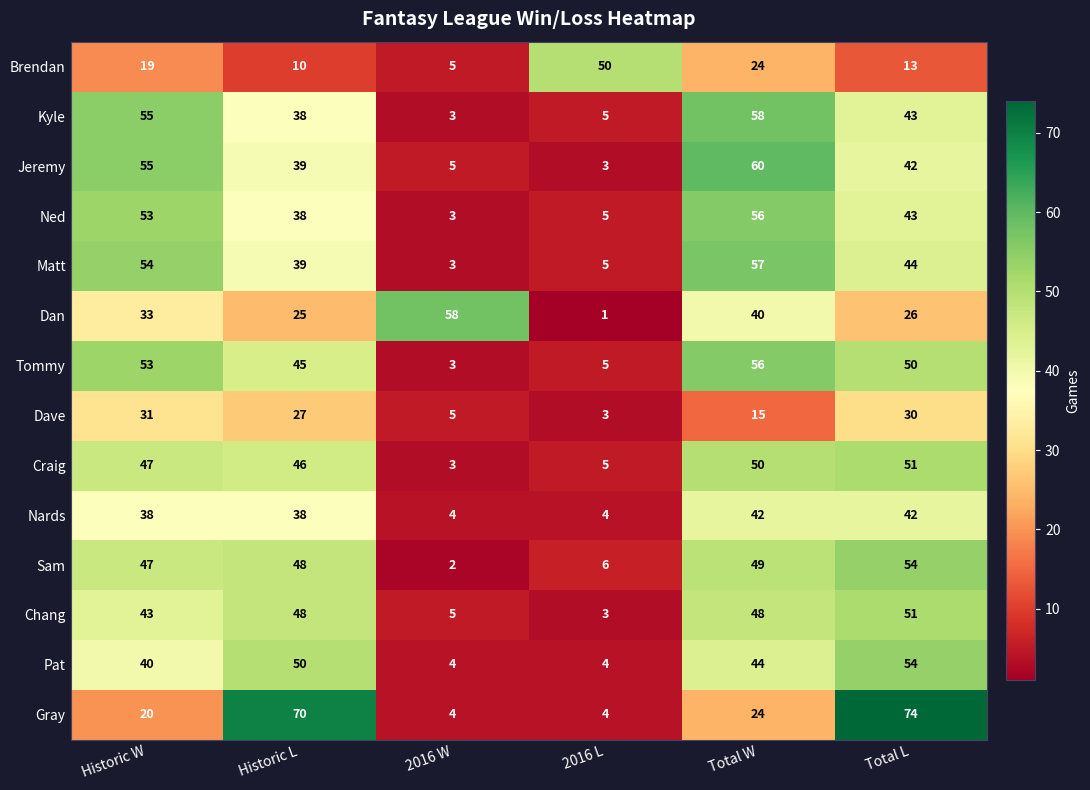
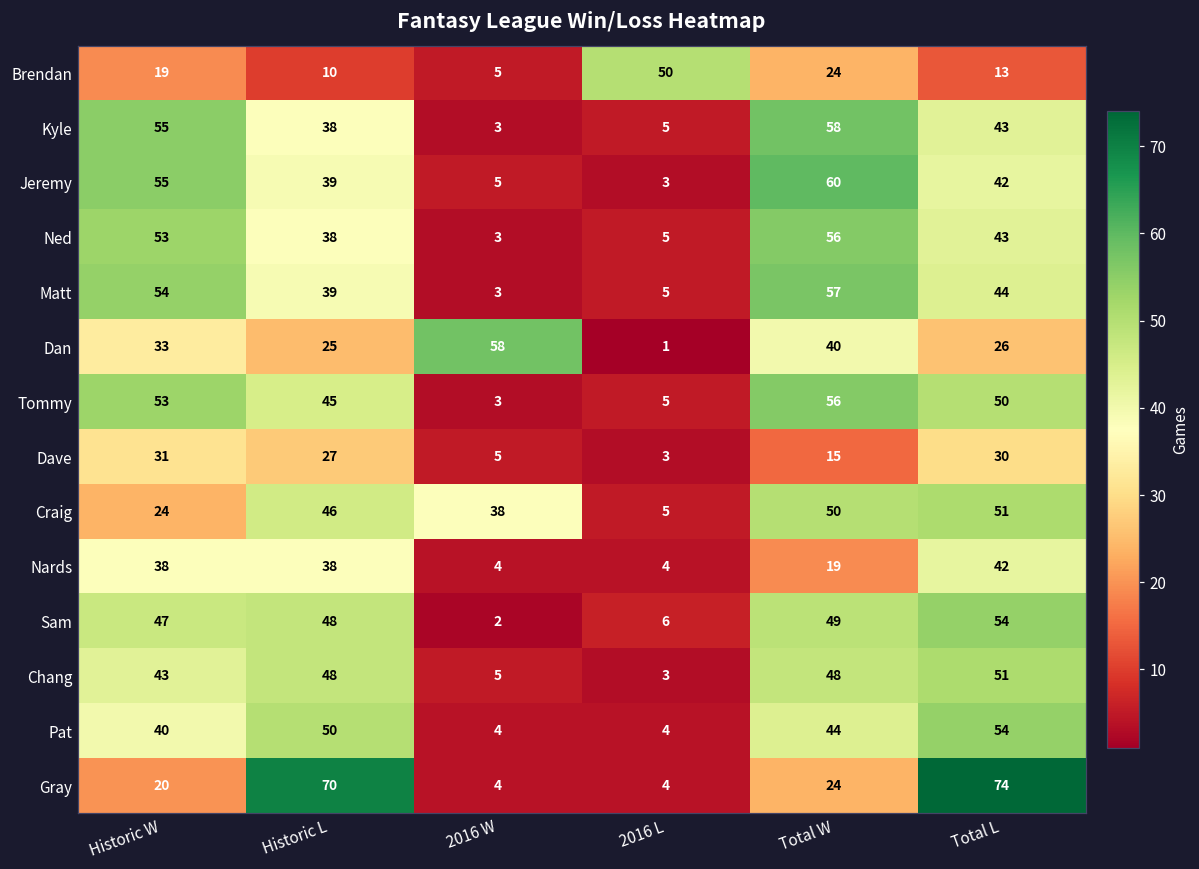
Craig, Historic W: 47 -> 24
Craig, 2016 W: 3 -> 38
Nards, Total W: 42 -> 19
